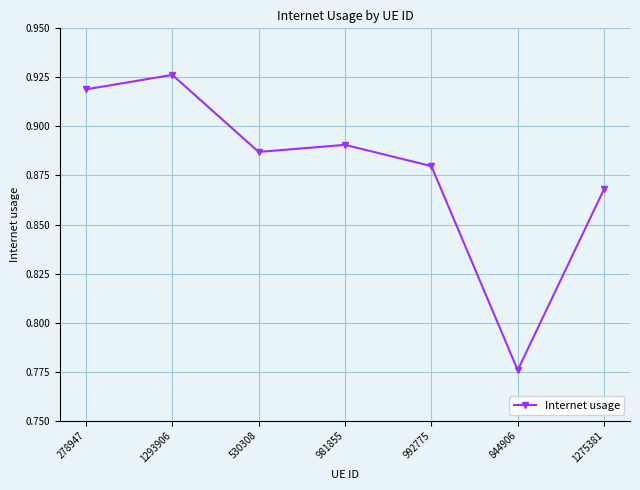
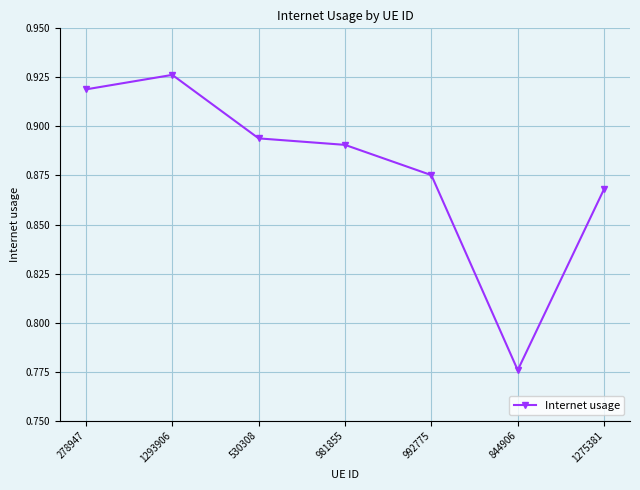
530308: 0.887 -> 0.894
992775: 0.880 -> 0.875
